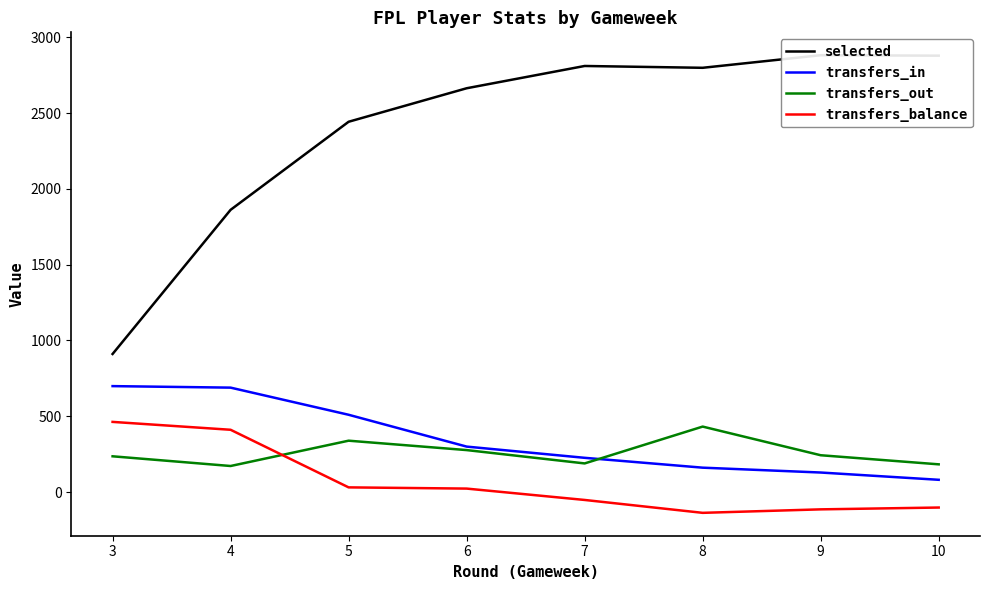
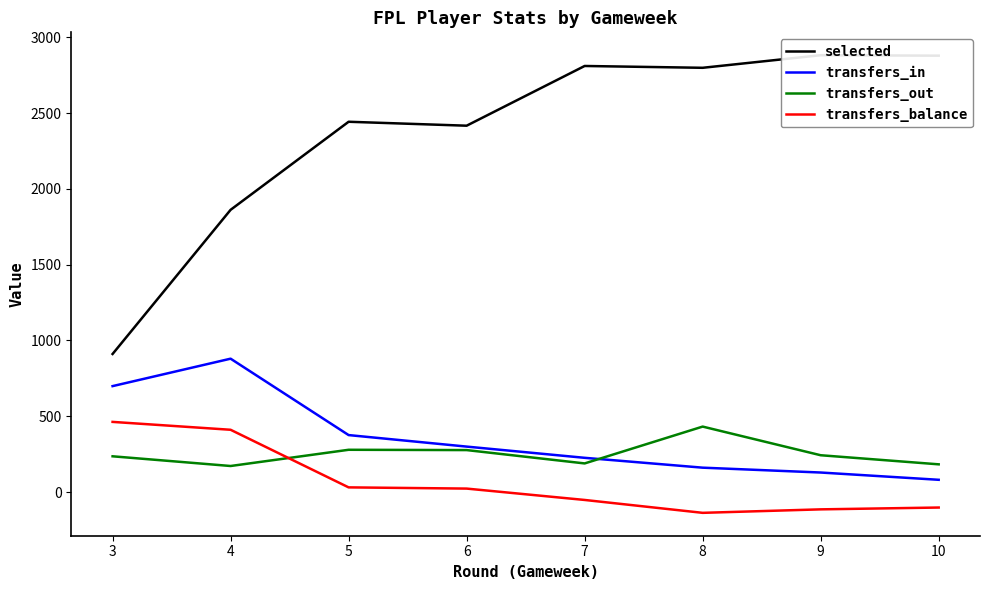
transfers_in, 4: 690 -> 880
transfers_in, 5: 510 -> 380
transfers_out, 5: 340 -> 280
selected, 6: 2660 -> 2420
